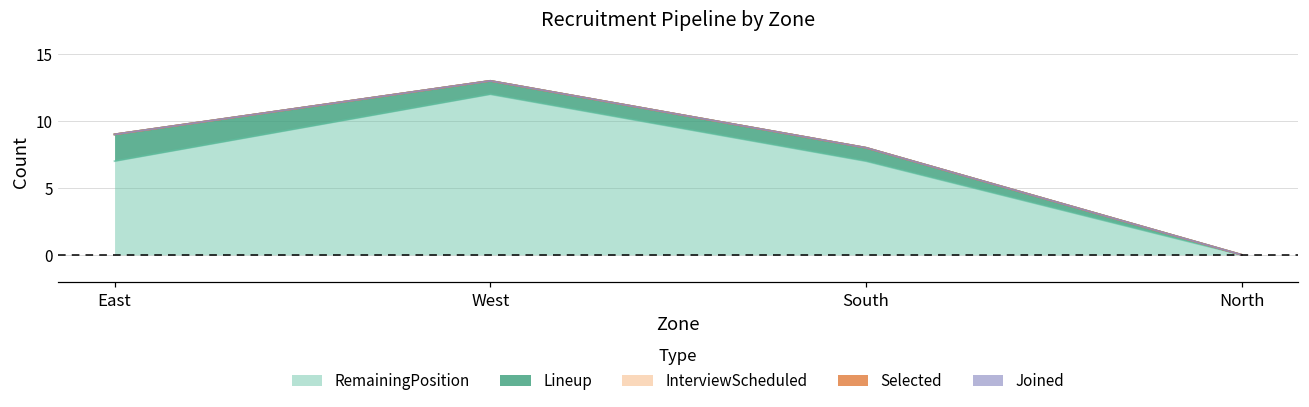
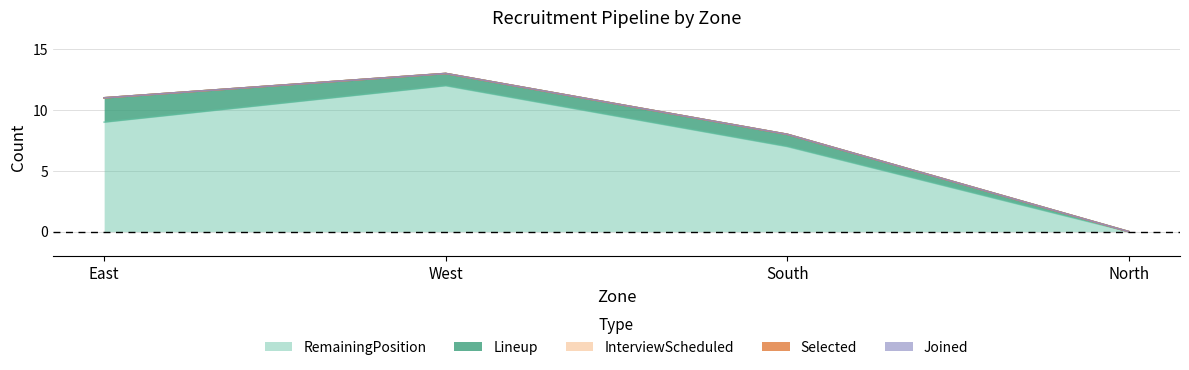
RemainingPosition, East: 7 -> 9
